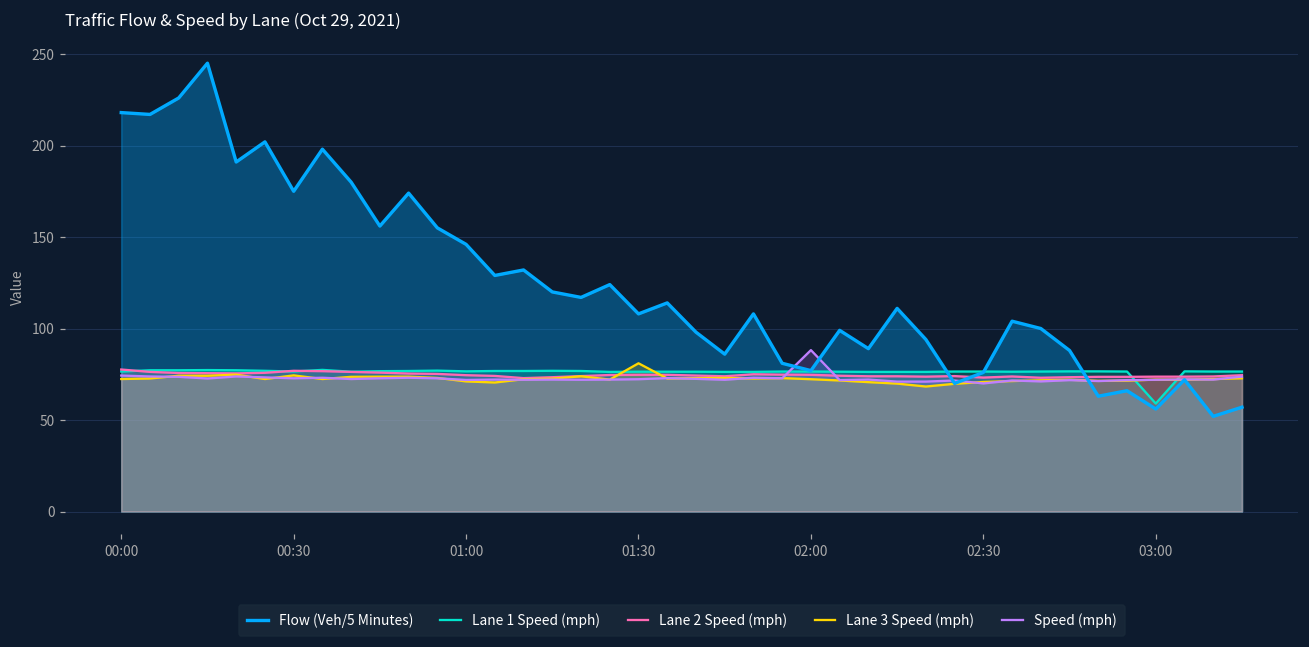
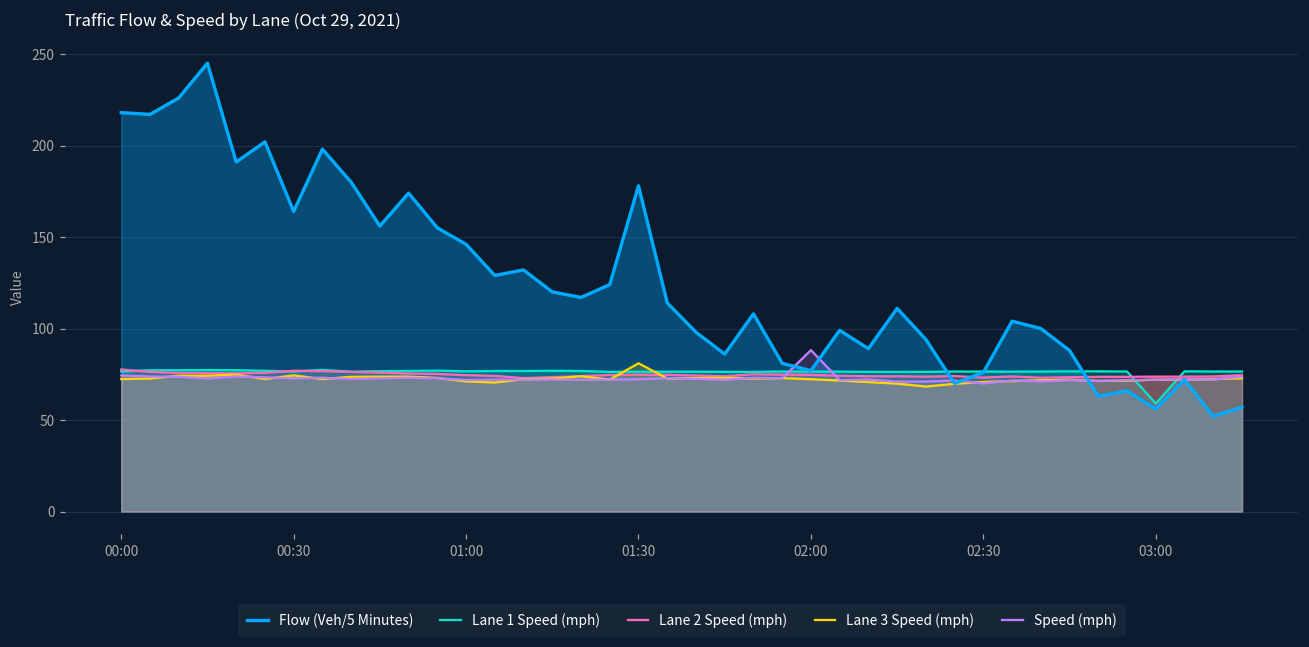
Flow (Veh/5 Minutes), 00:30: 175 -> 164
Flow (Veh/5 Minutes), 01:30: 108 -> 178
